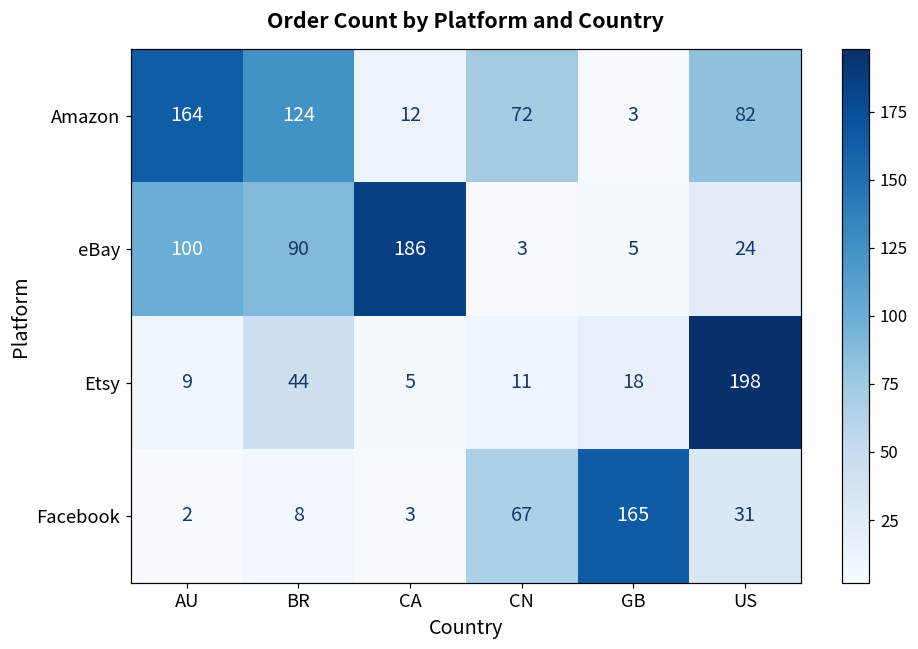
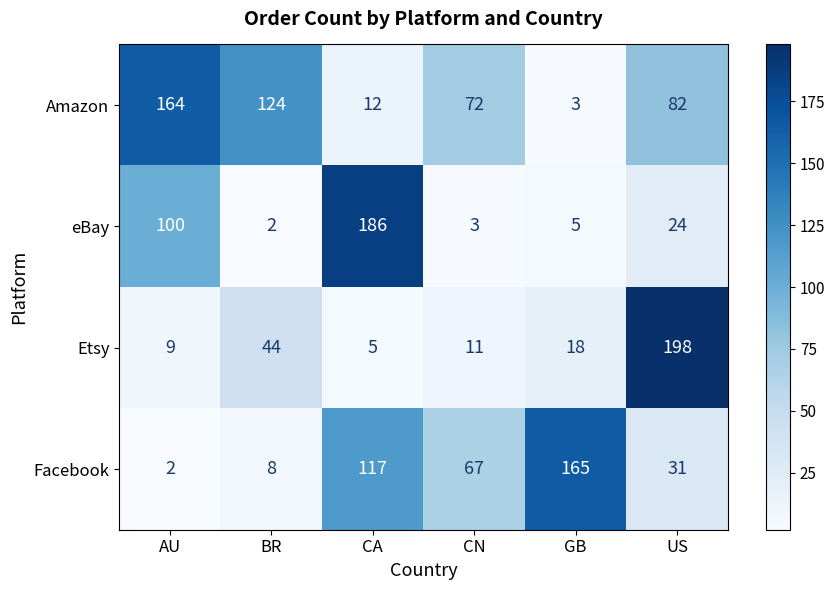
eBay, BR: 90 -> 2
Facebook, CA: 3 -> 117
